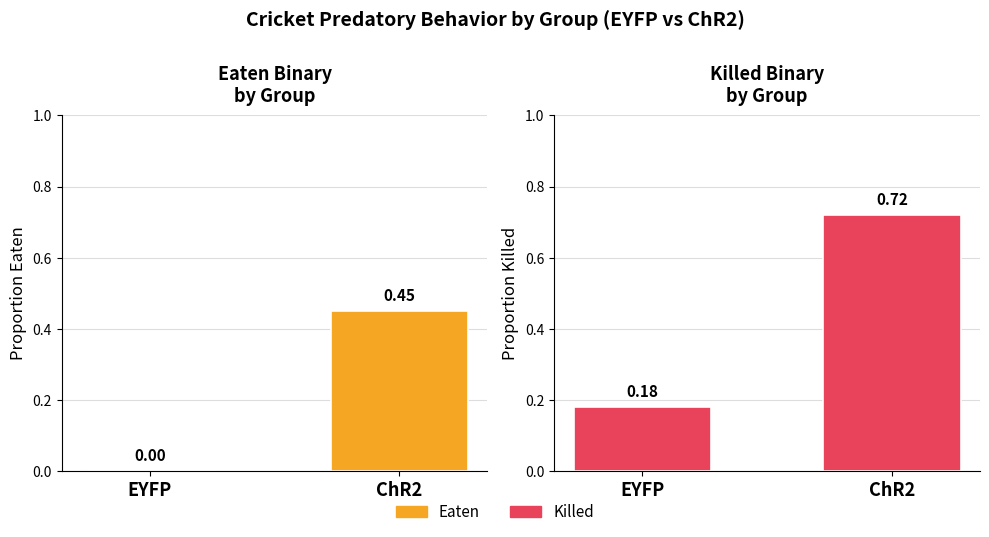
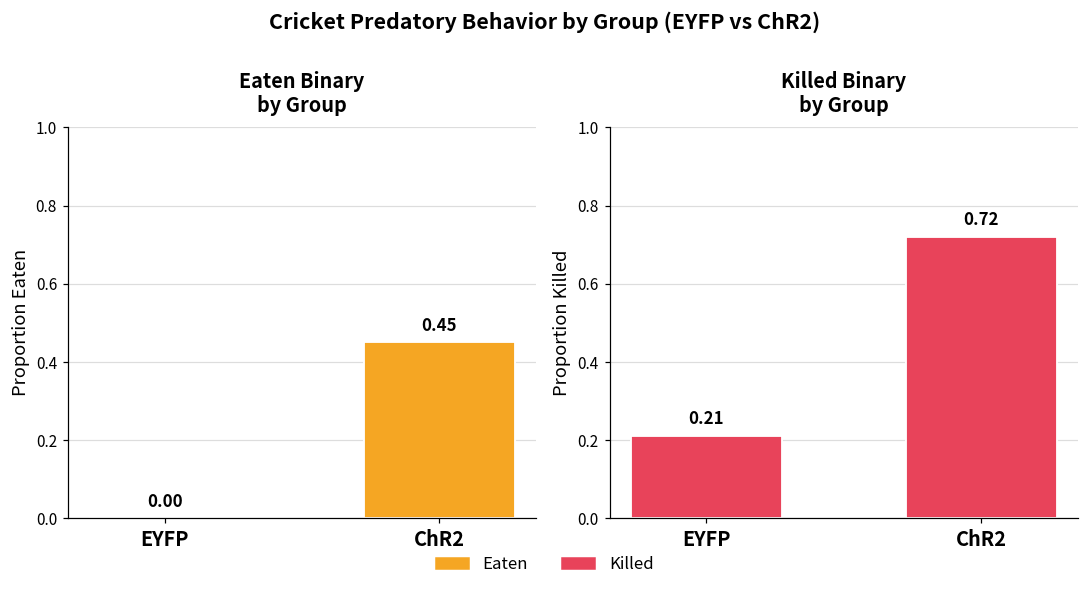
Killed Binary by Group, EYFP: 0.18 -> 0.21
